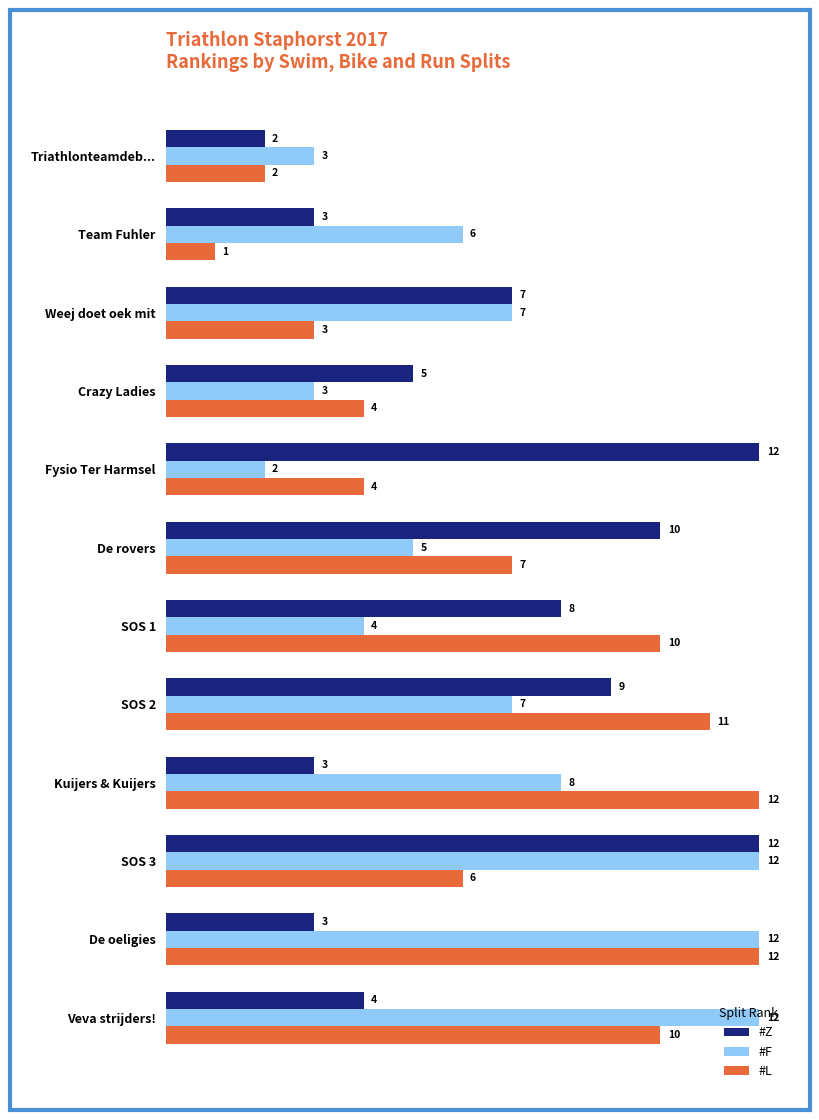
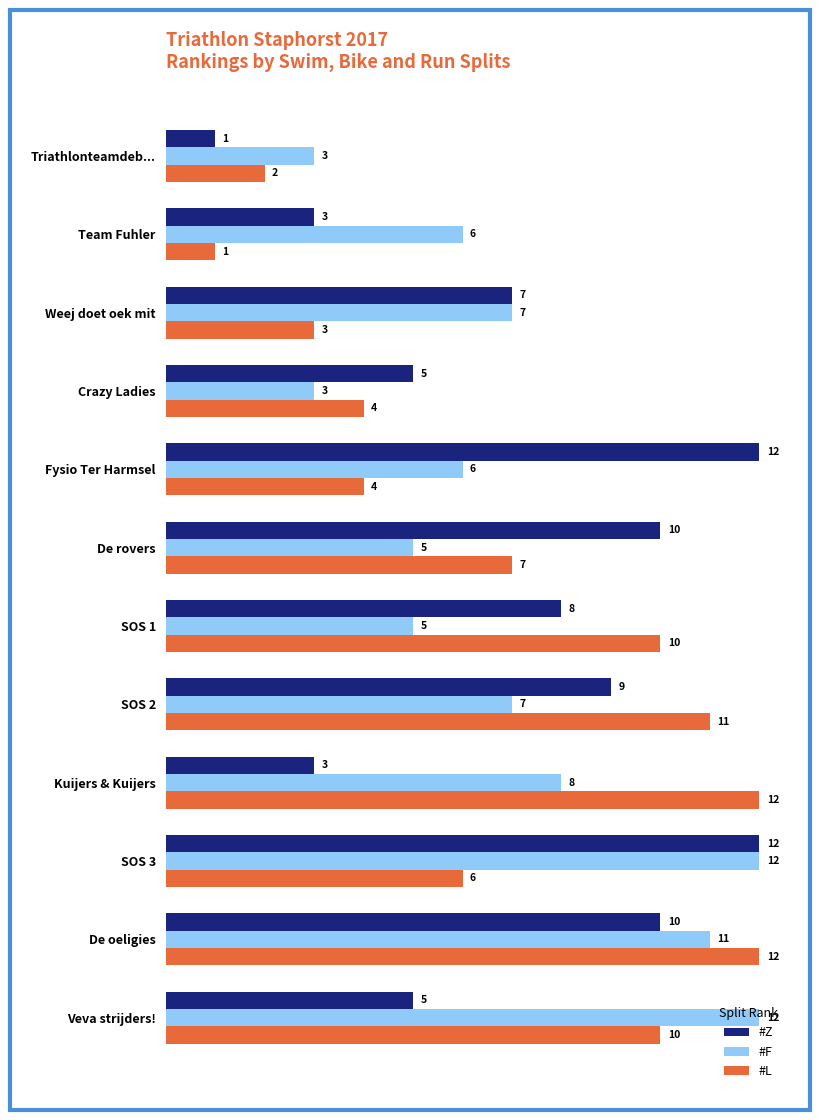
#Z, Triathlonteamdeb...: 2 -> 1
#F, Fysio Ter Harmsel: 2 -> 6
#F, SOS 1: 4 -> 5
#Z, De oeligies: 3 -> 10
#F, De oeligies: 12 -> 11
#Z, Veva strijders!: 4 -> 5
